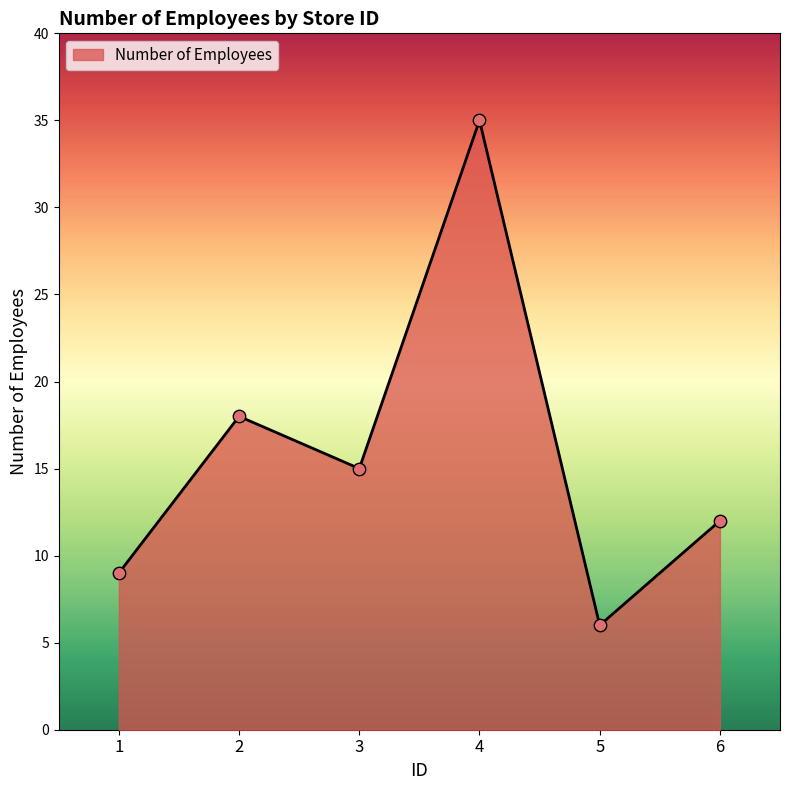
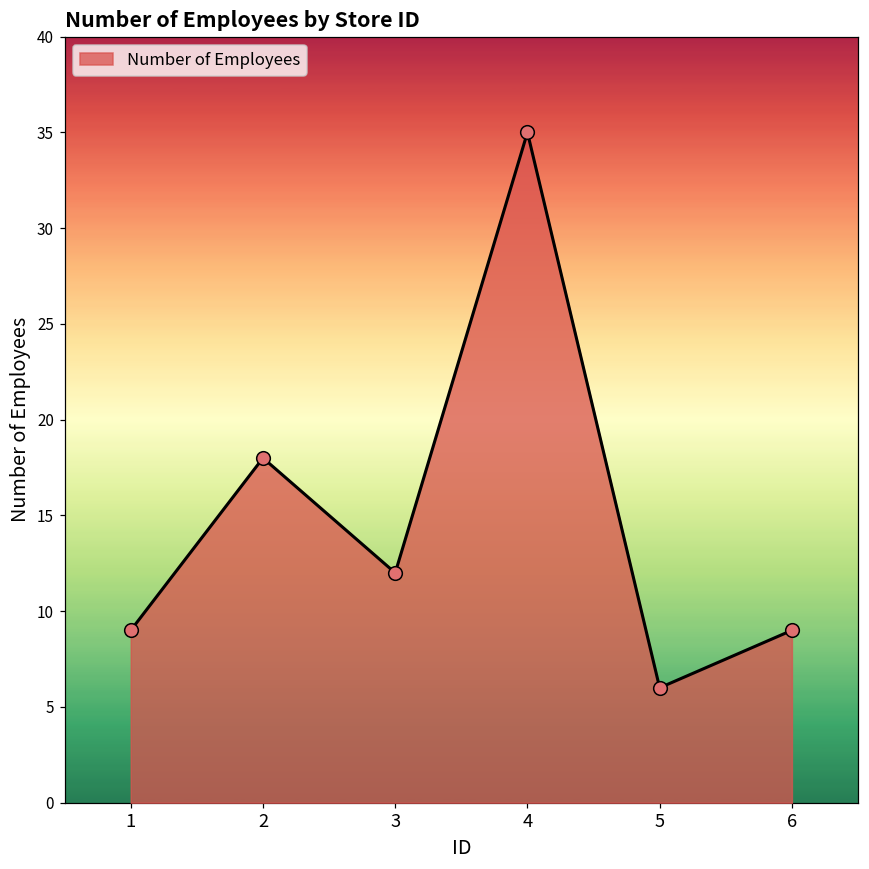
3: 15 -> 12
6: 12 -> 9
